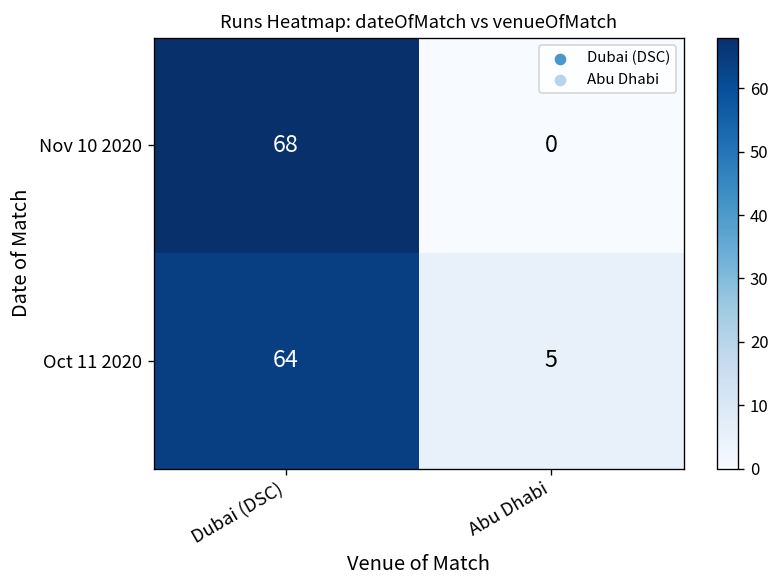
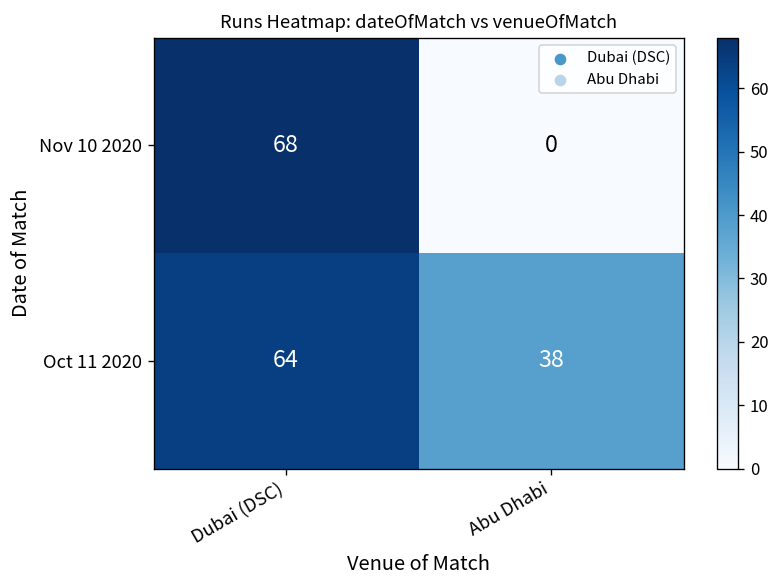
Oct 11 2020, Abu Dhabi: 5 -> 38
